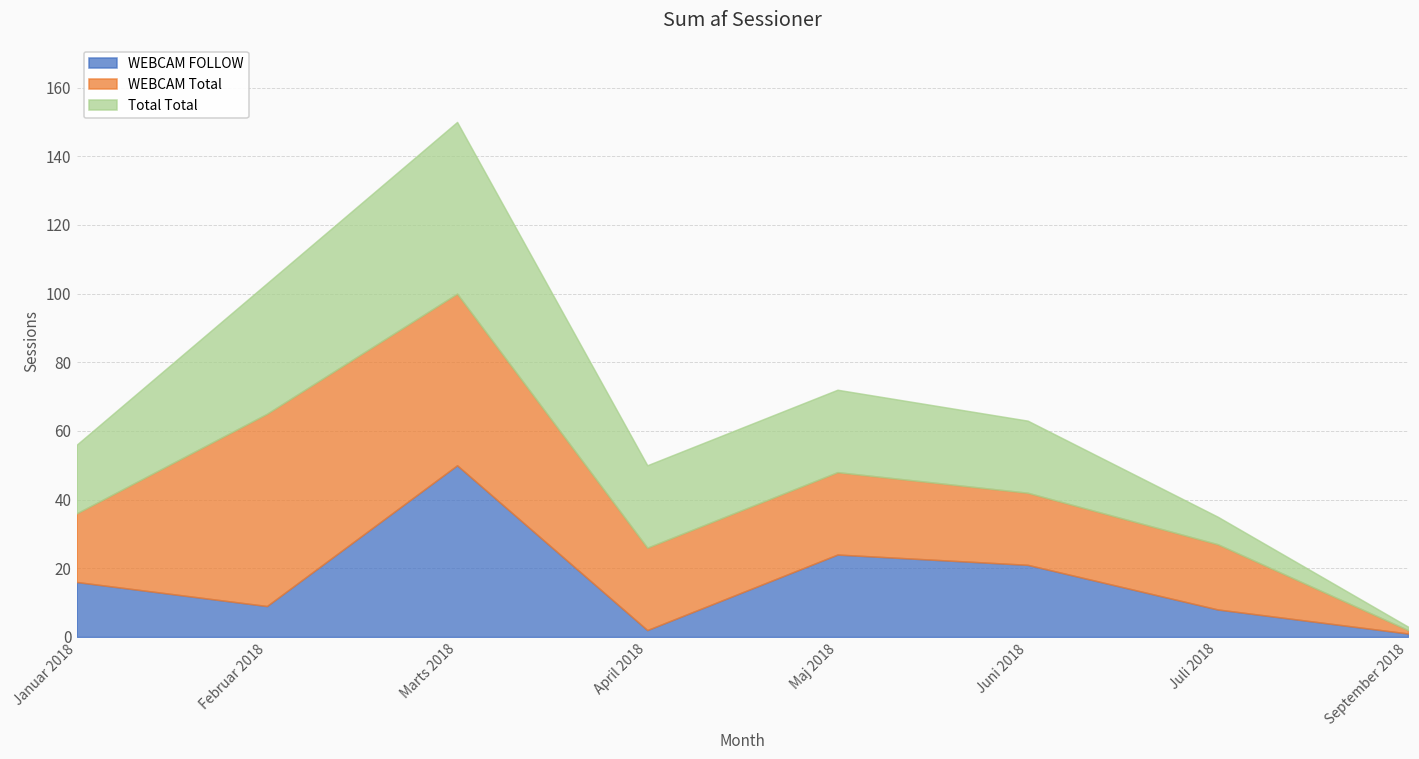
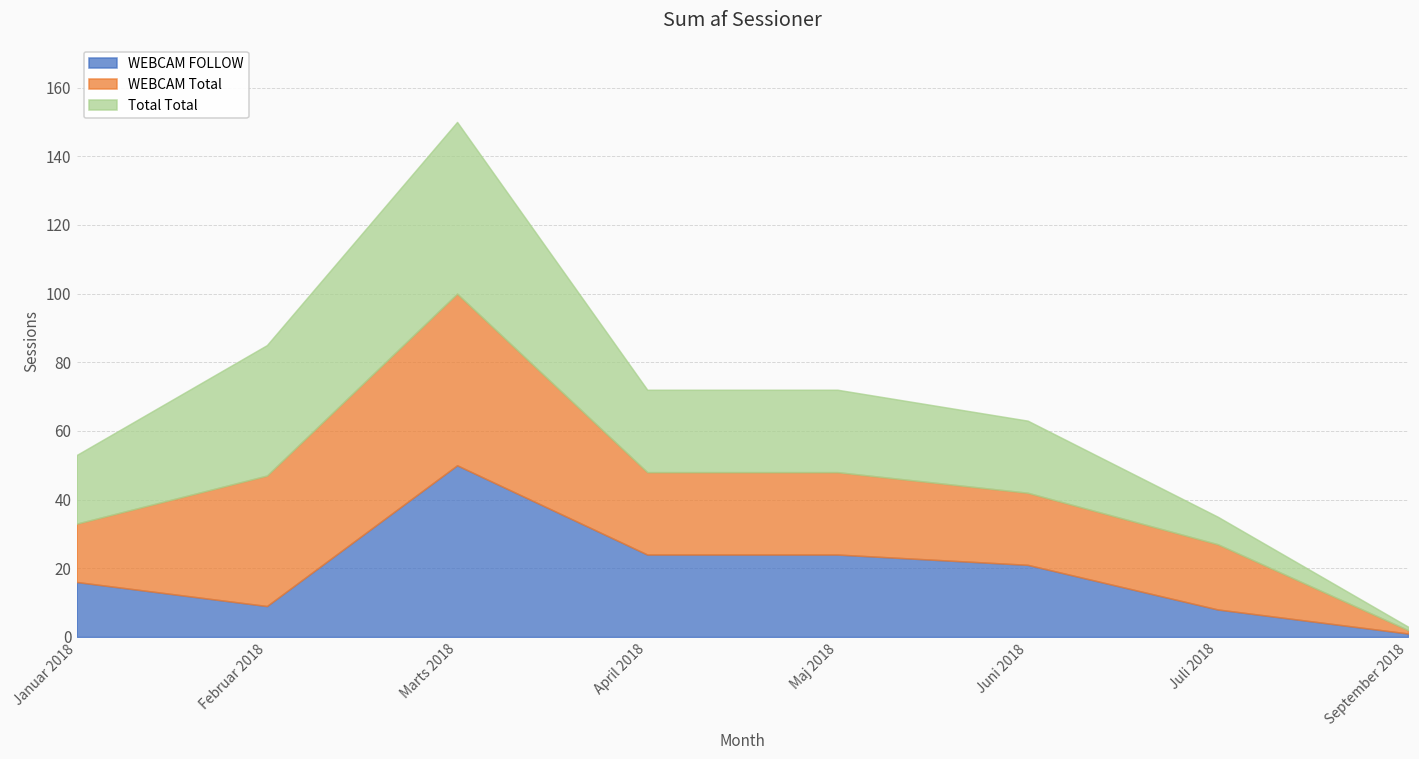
WEBCAM Total, Januar 2018: 20 -> 17
WEBCAM Total, Februar 2018: 56 -> 38
WEBCAM FOLLOW, April 2018: 2 -> 24
